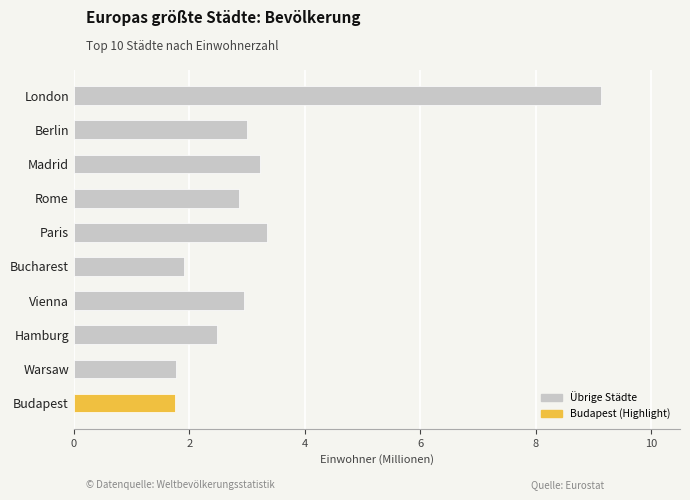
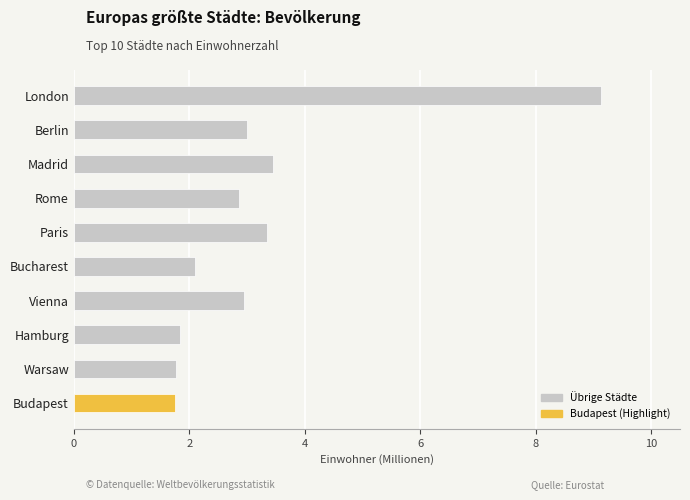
Madrid: 3.2 -> 3.5
Bucharest: 1.9 -> 2.1
Hamburg: 2.5 -> 1.8
